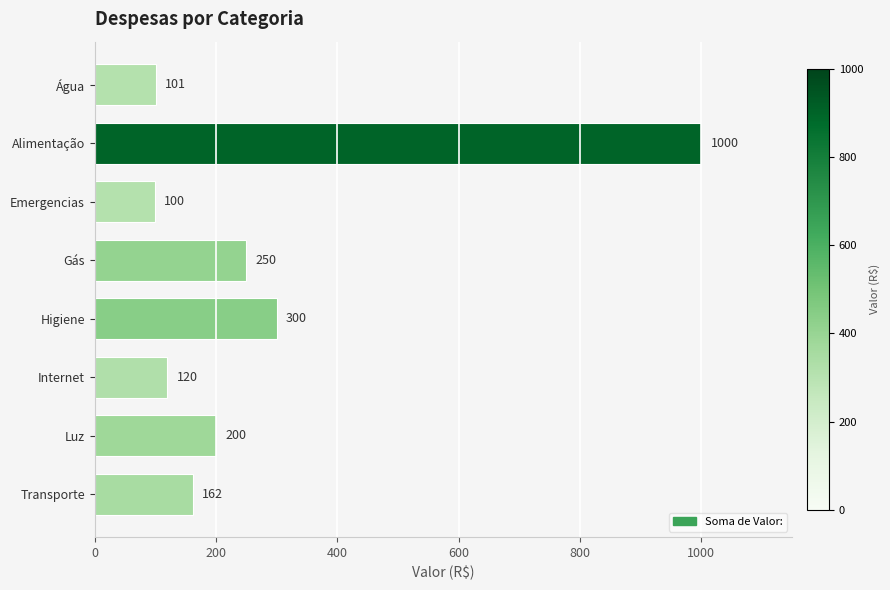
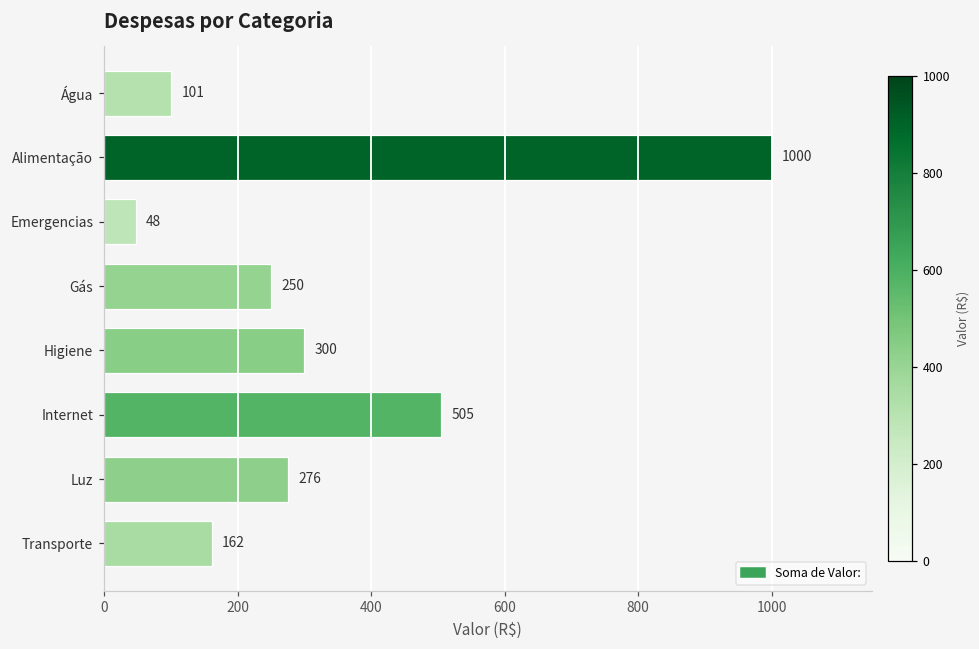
Emergencias: 100 -> 48
Internet: 120 -> 505
Luz: 200 -> 276
